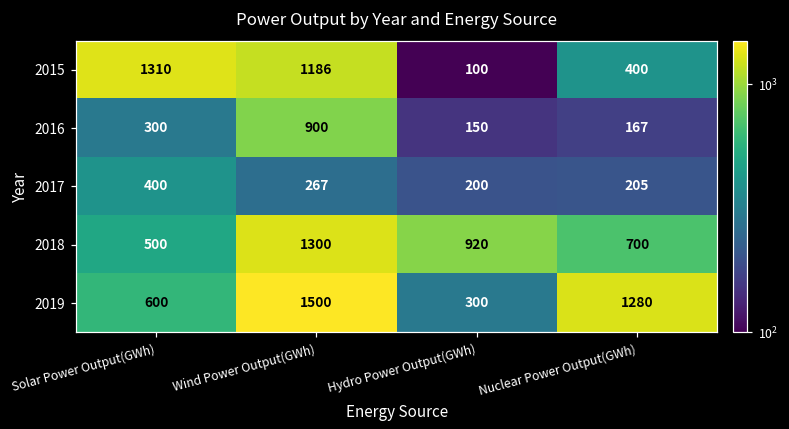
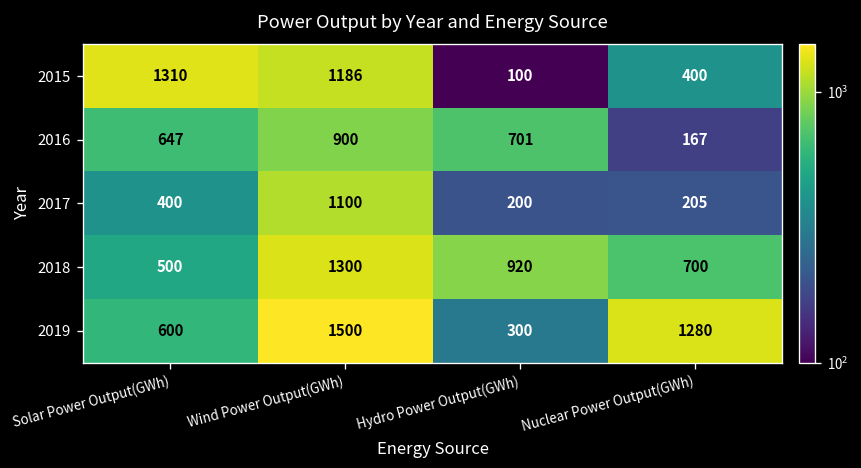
2016, Solar Power Output(GWh): 300 -> 647
2016, Hydro Power Output(GWh): 150 -> 701
2017, Wind Power Output(GWh): 267 -> 1100
